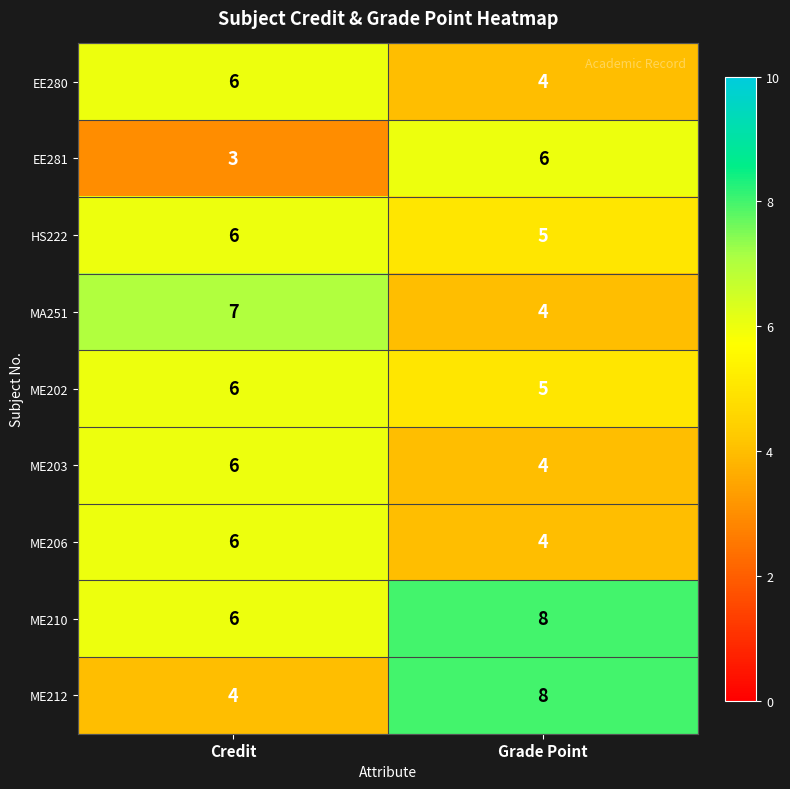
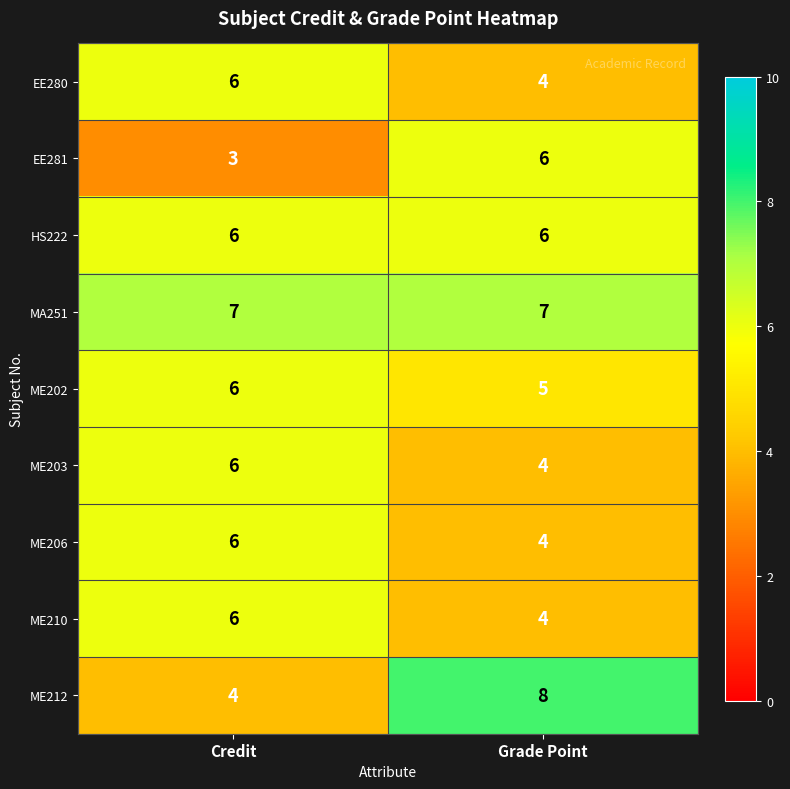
HS222, Grade Point: 5 -> 6
MA251, Grade Point: 4 -> 7
ME210, Grade Point: 8 -> 4
